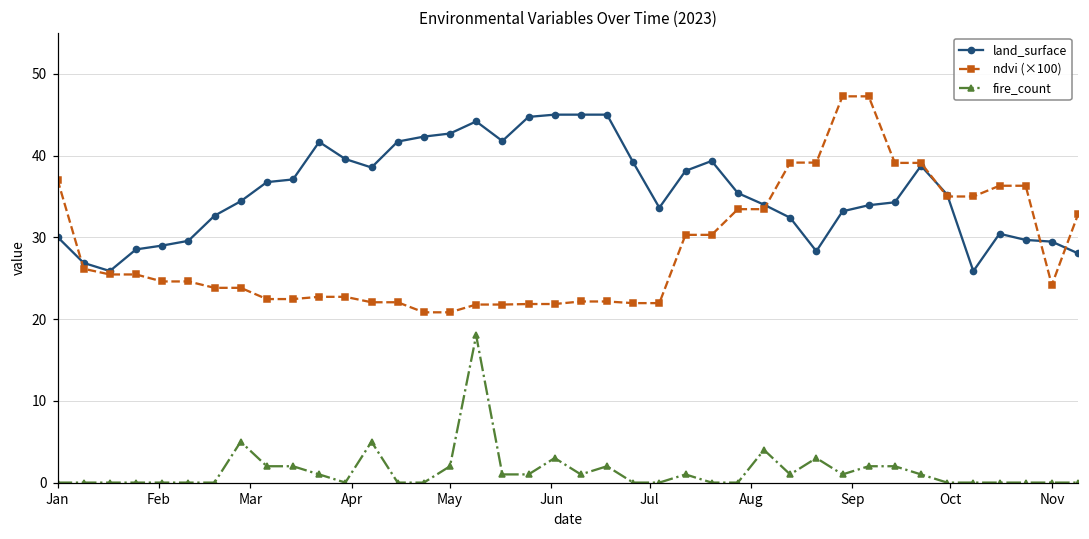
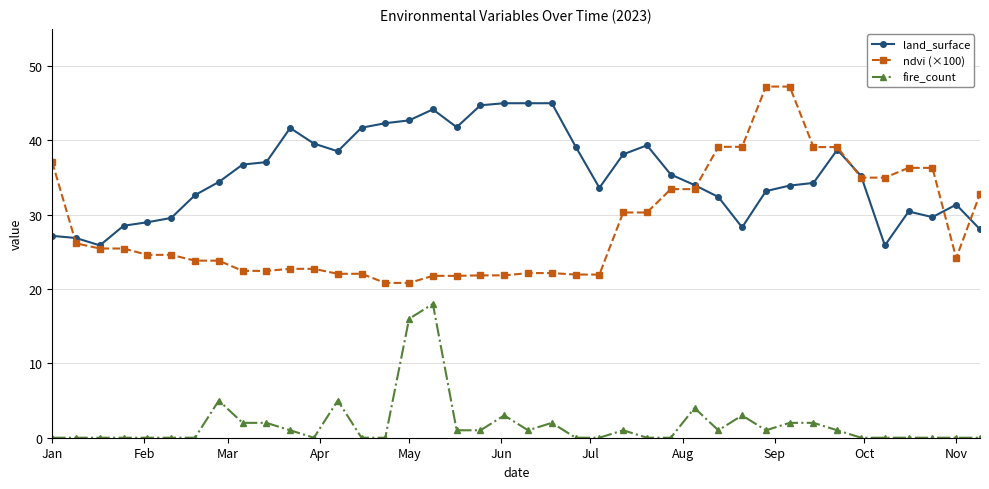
land_surface, Jan: 30 -> 27
fire_count, May: 2 -> 16
land_surface, Nov: 29 -> 31
